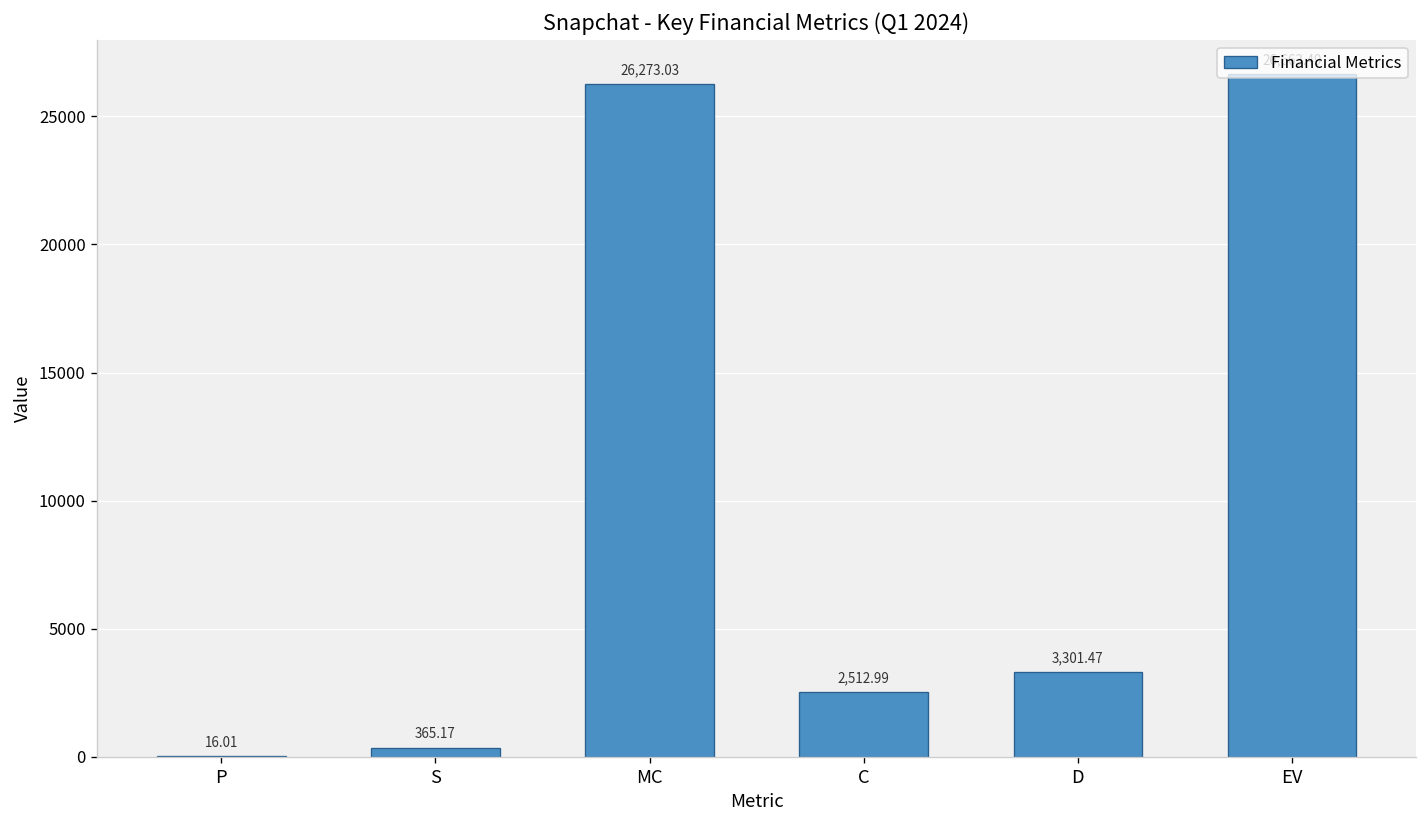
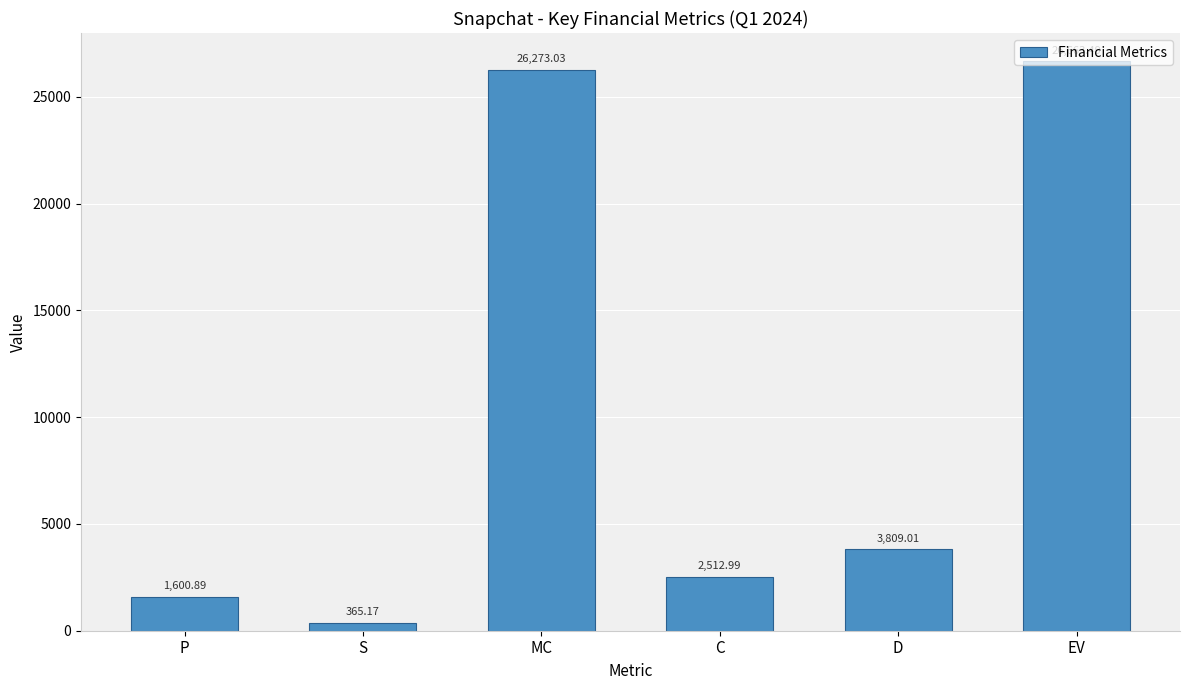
P: 16.01 -> 1,600.89
D: 3,301.47 -> 3,809.01
